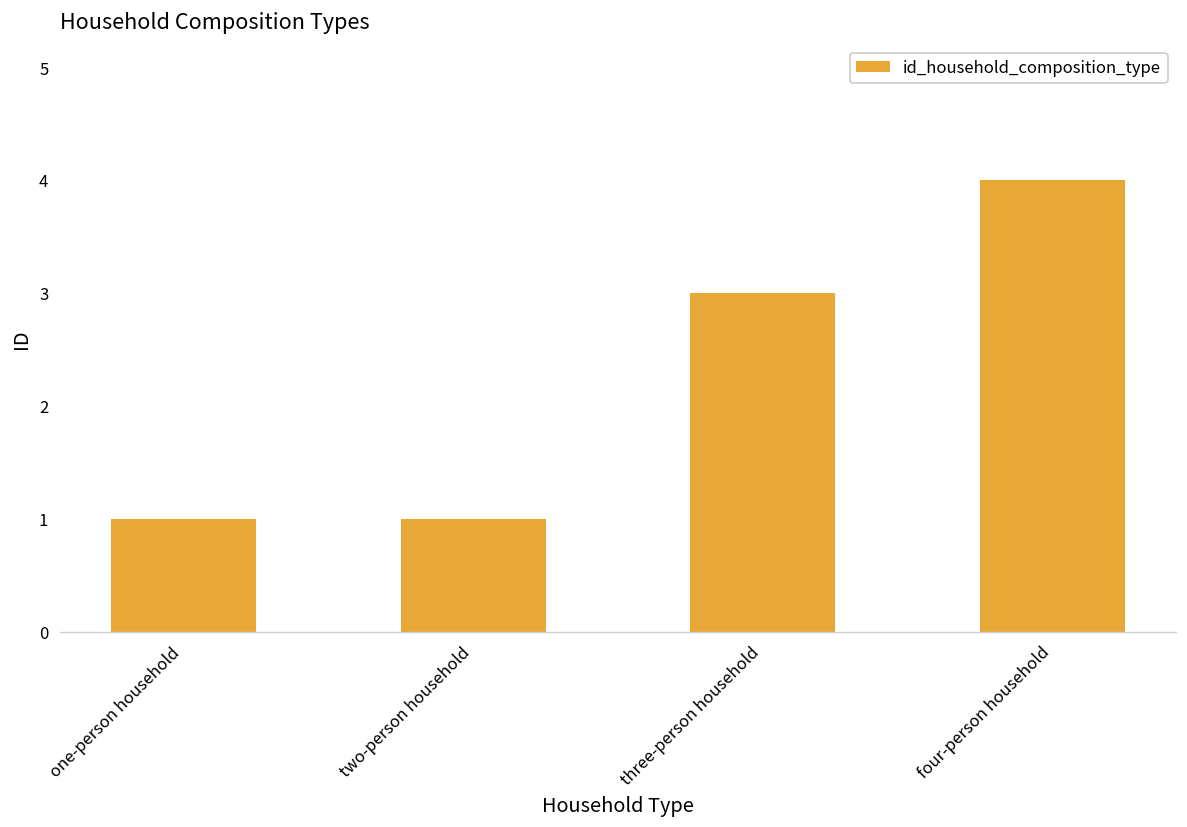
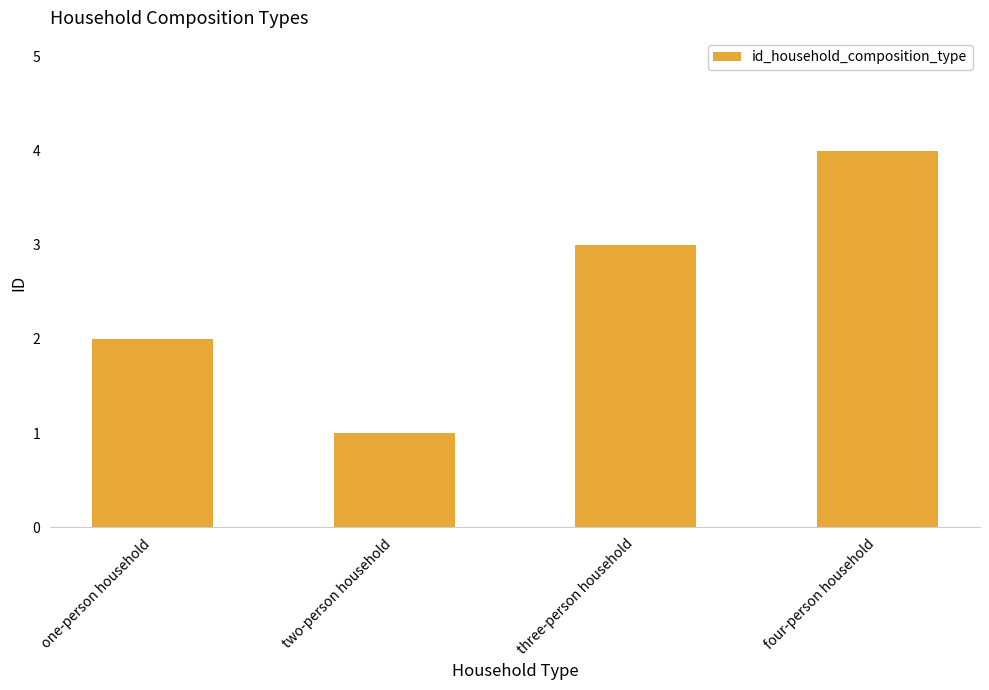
one-person household: 1 -> 2
